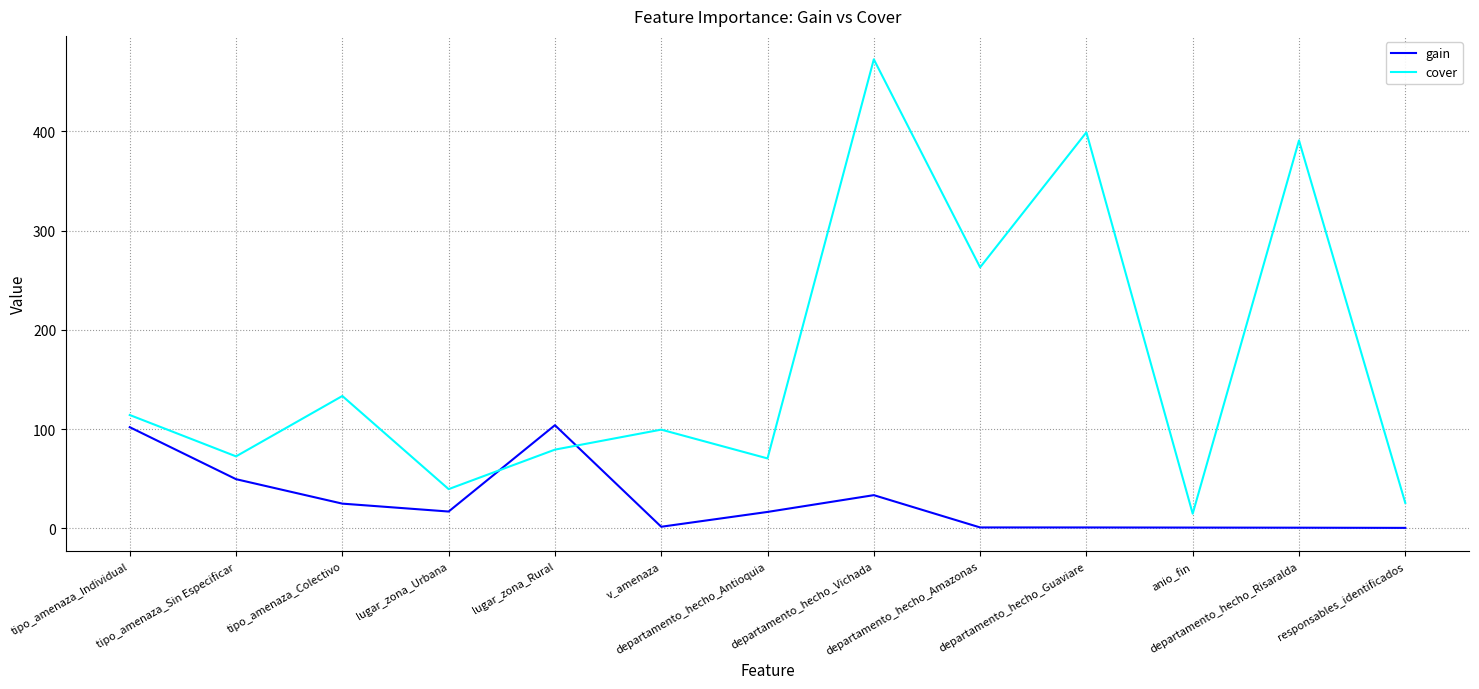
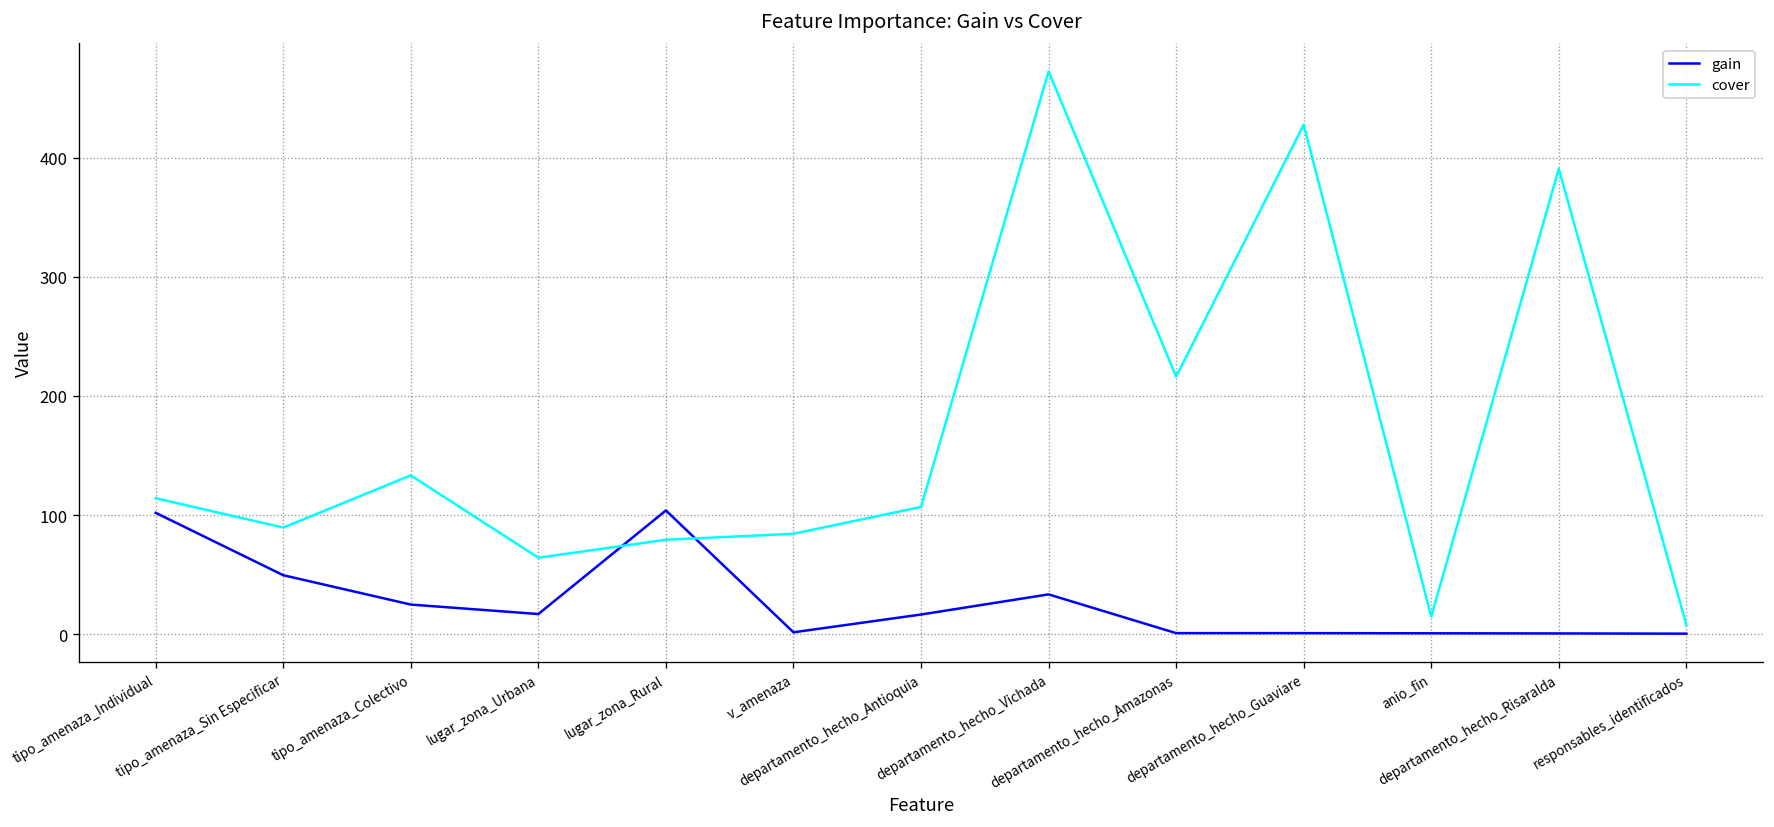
cover, tipo_amenaza_Sin Especificar: 70 -> 90
cover, lugar_zona_Urbana: 40 -> 60
cover, v_amenaza: 100 -> 80
cover, departamento_hecho_Antioquia: 70 -> 110
cover, departamento_hecho_Amazonas: 260 -> 220
cover, departamento_hecho_Guaviare: 400 -> 430
cover, responsables_identificados: 30 -> 10
